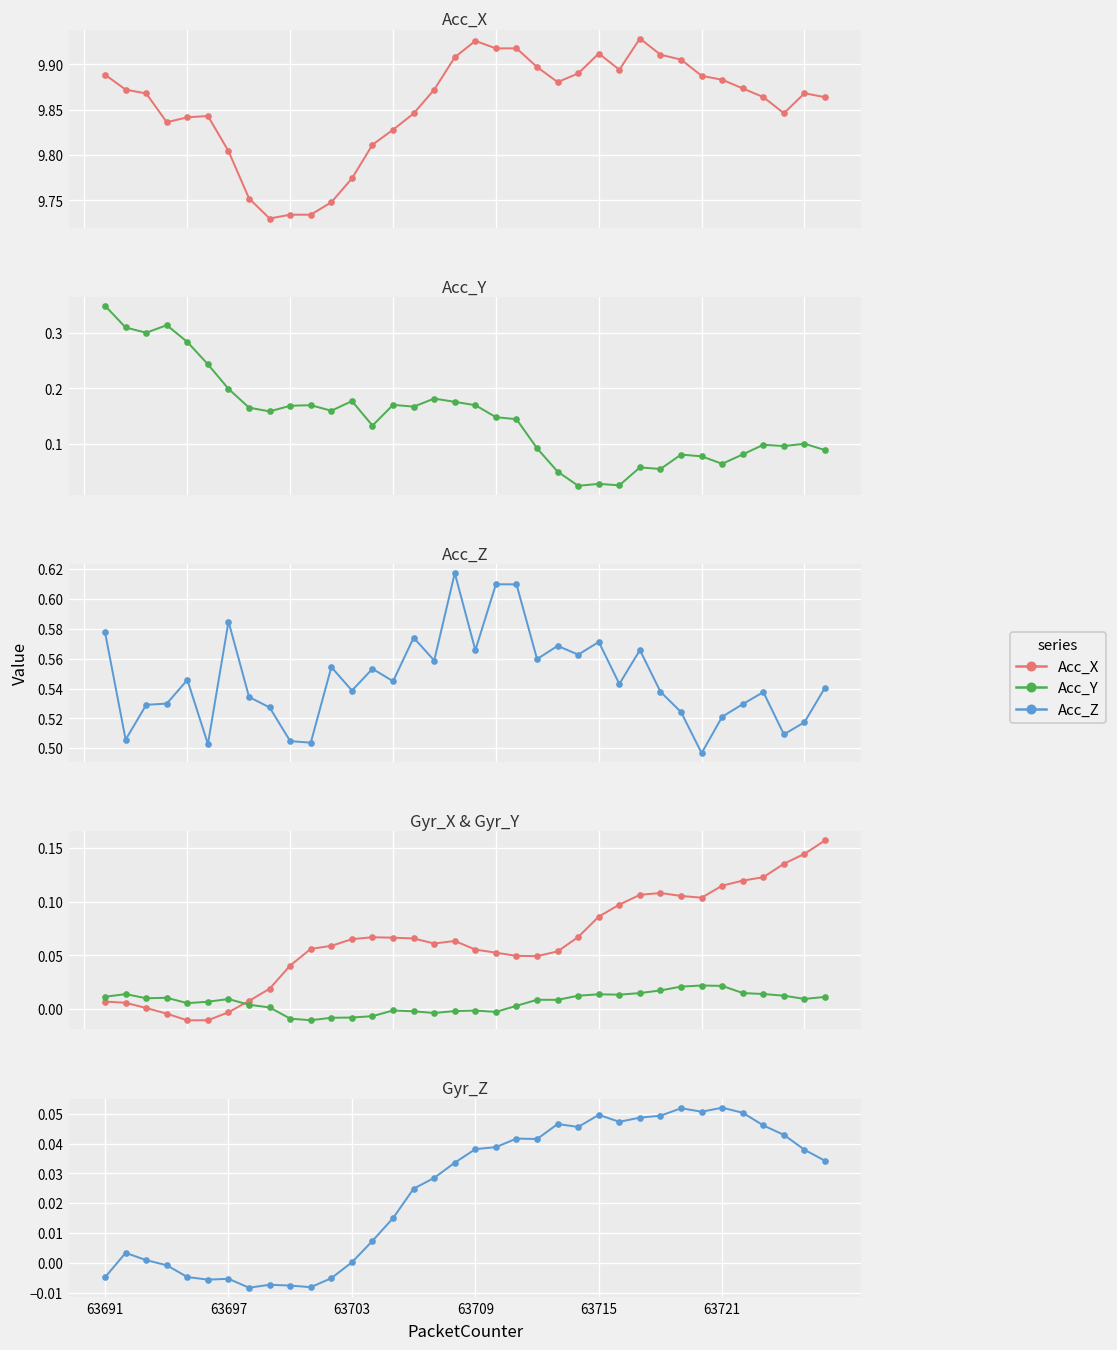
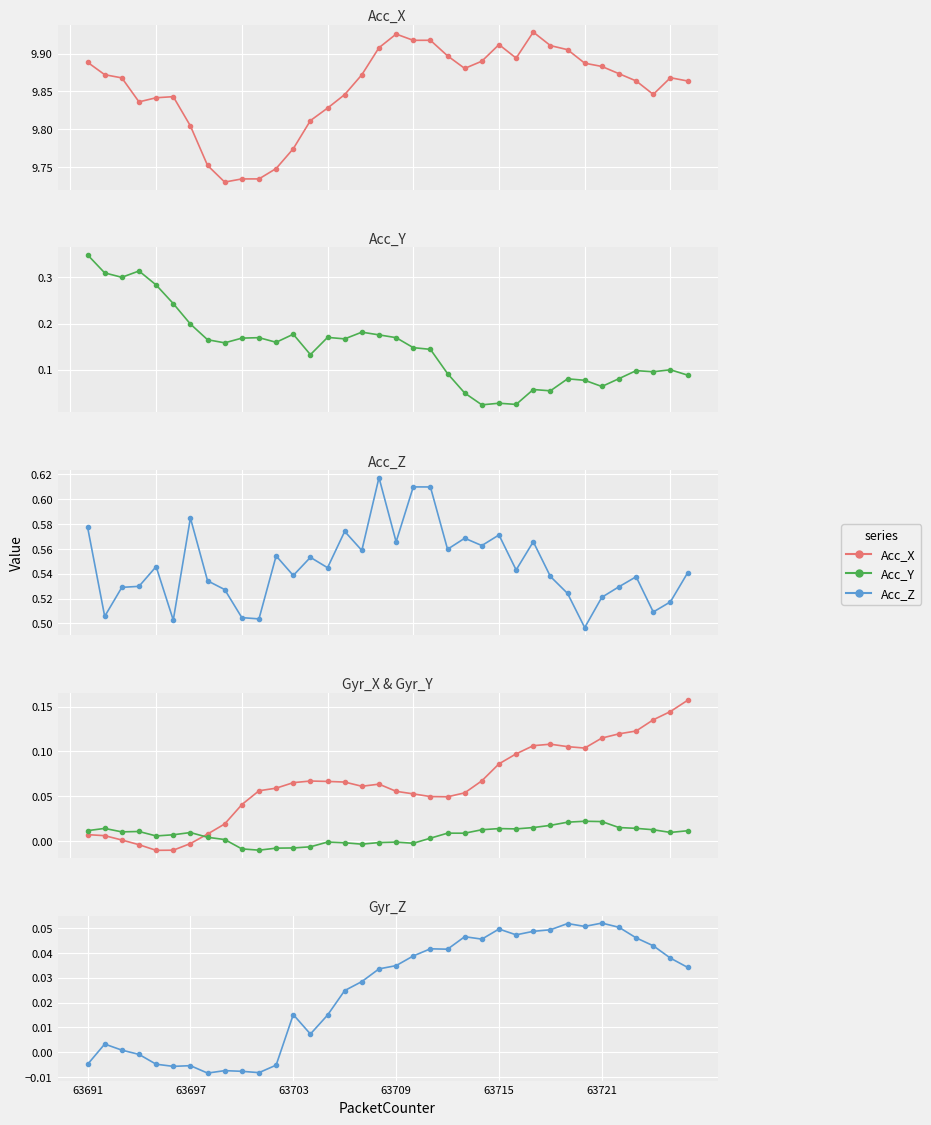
Gyr_Z, 63703: 0.000 -> 0.015
Gyr_Z, 63709: 0.038 -> 0.035
